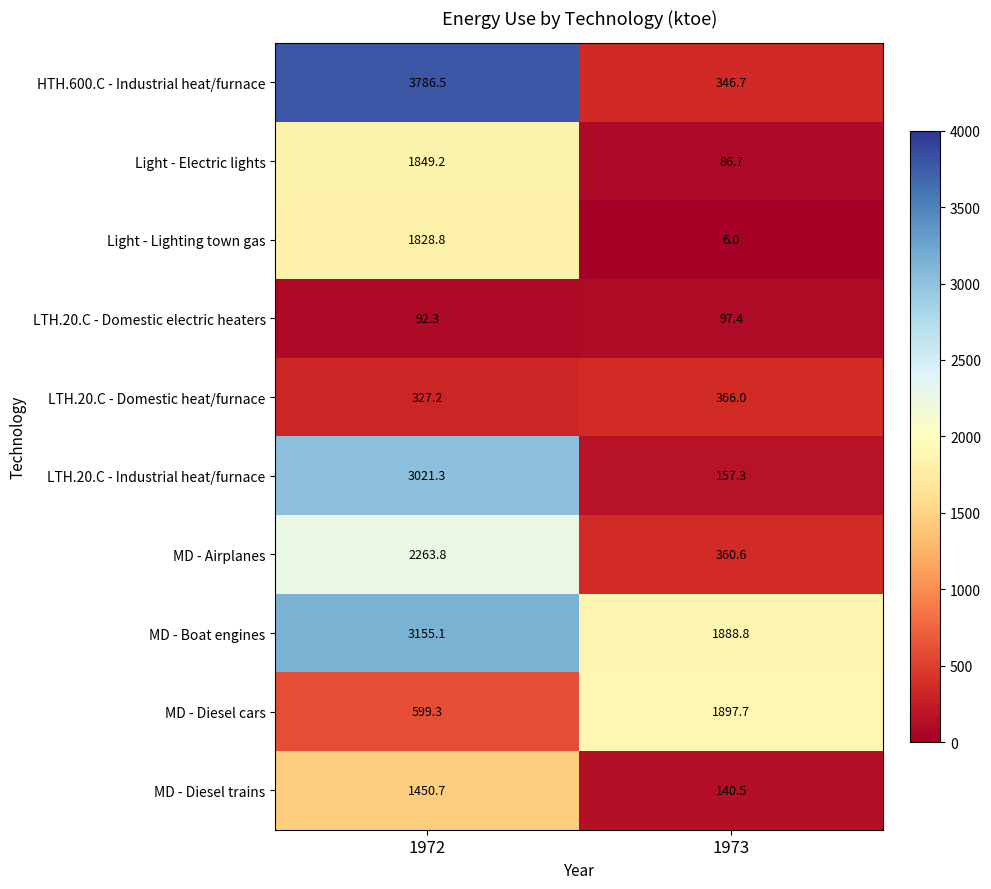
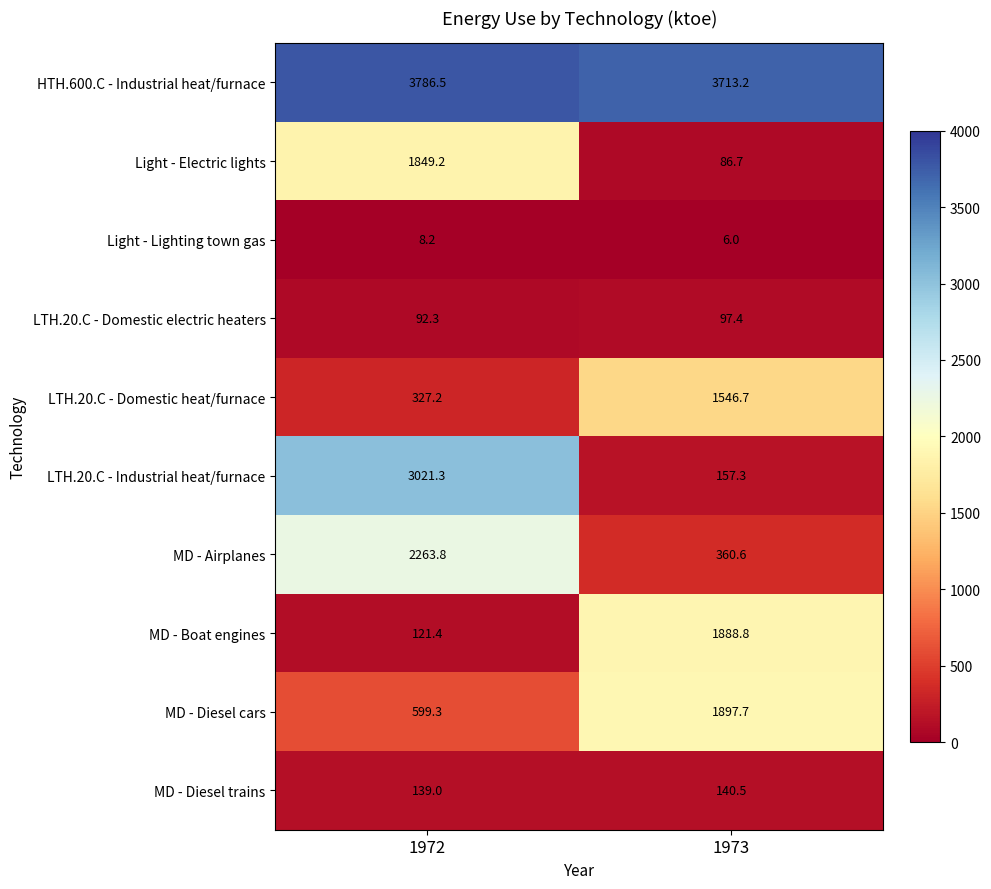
HTH.600.C - Industrial heat/furnace, 1973: 346.7 -> 3713.2
Light - Lighting town gas, 1972: 1828.8 -> 8.2
LTH.20.C - Domestic heat/furnace, 1973: 366.0 -> 1546.7
MD - Boat engines, 1972: 3155.1 -> 121.4
MD - Diesel trains, 1972: 1450.7 -> 139.0
